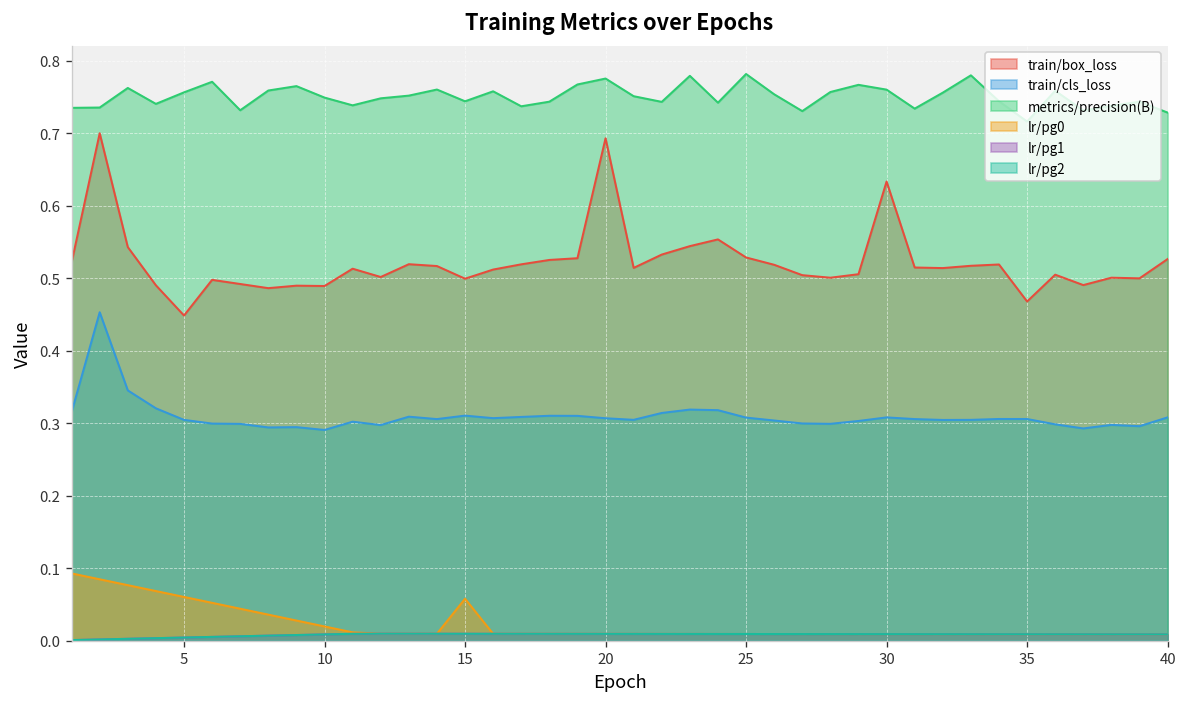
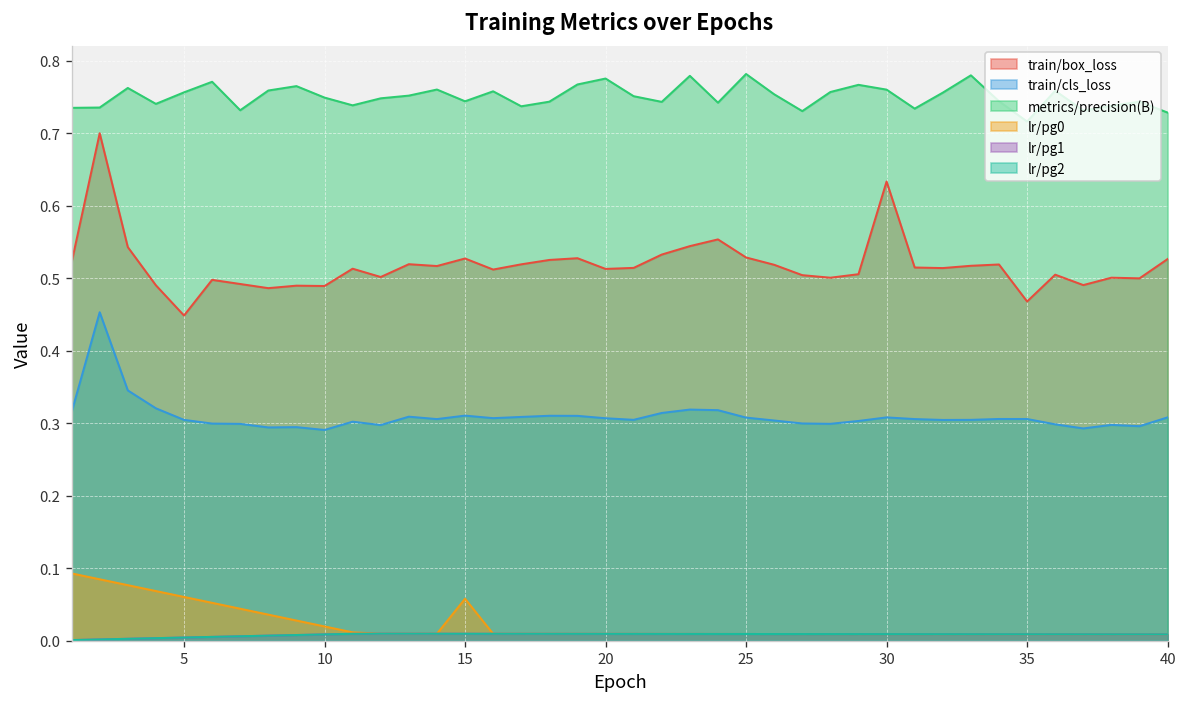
train/box_loss, 15: 0.50 -> 0.53
train/box_loss, 20: 0.69 -> 0.51
